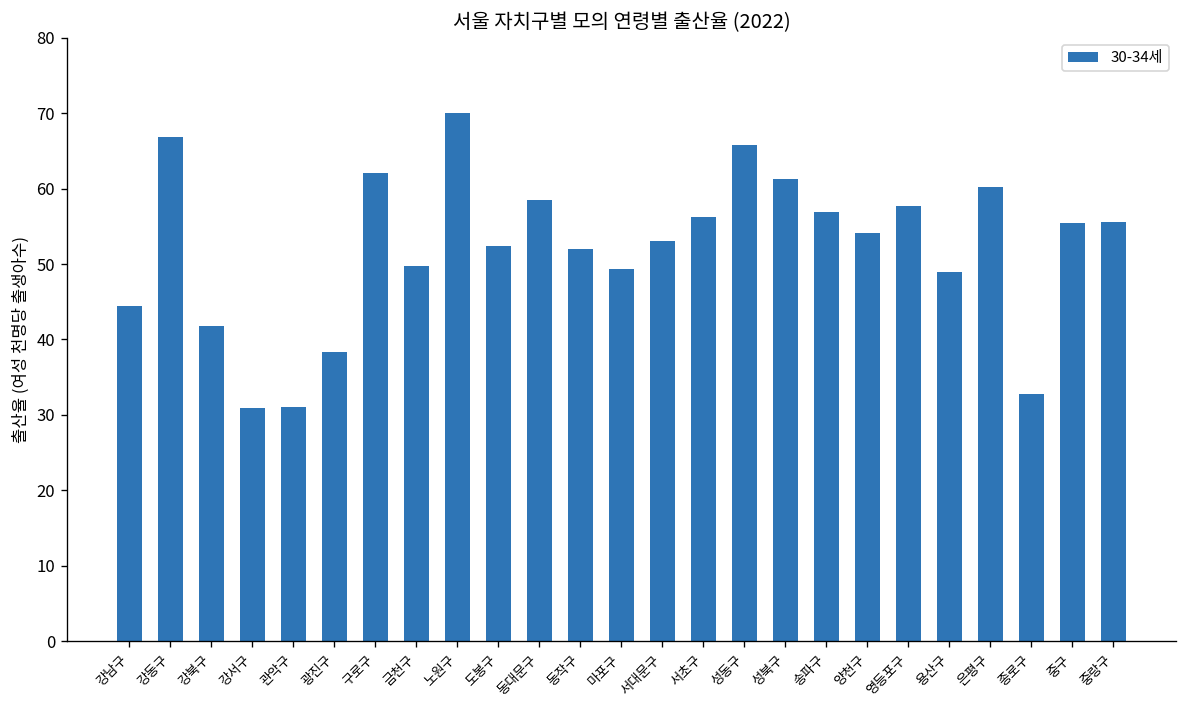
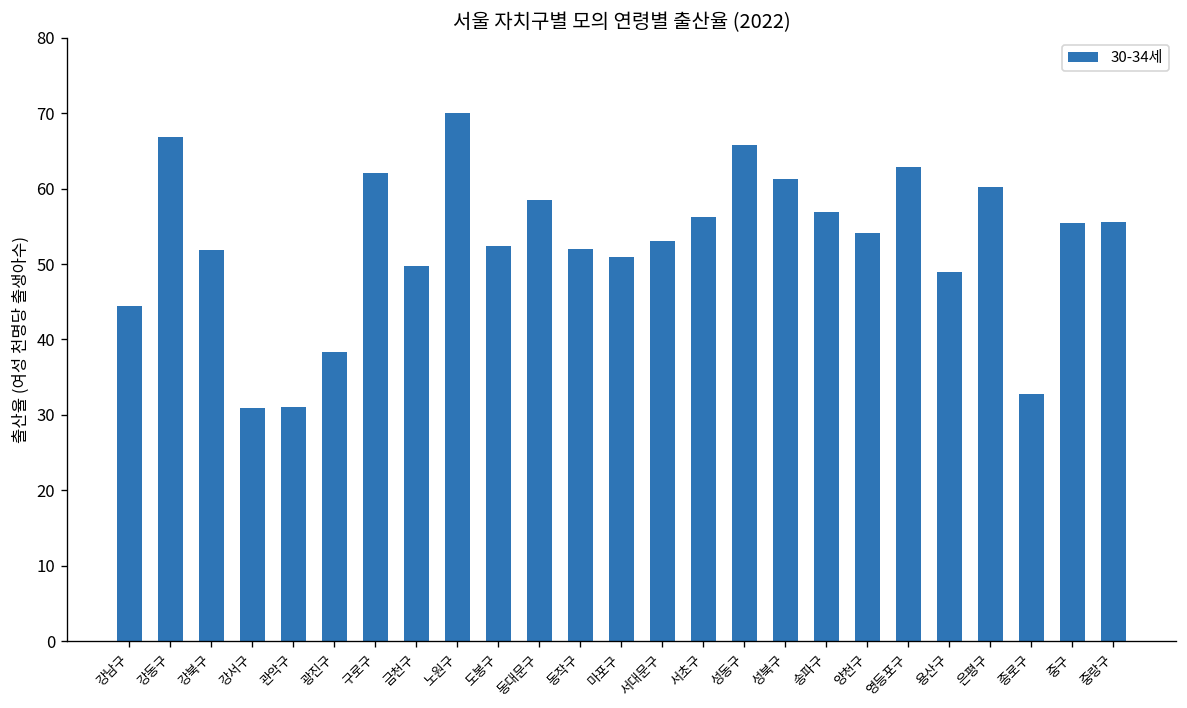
강북구: 42 -> 52
마포구: 49 -> 51
영등포구: 58 -> 63
